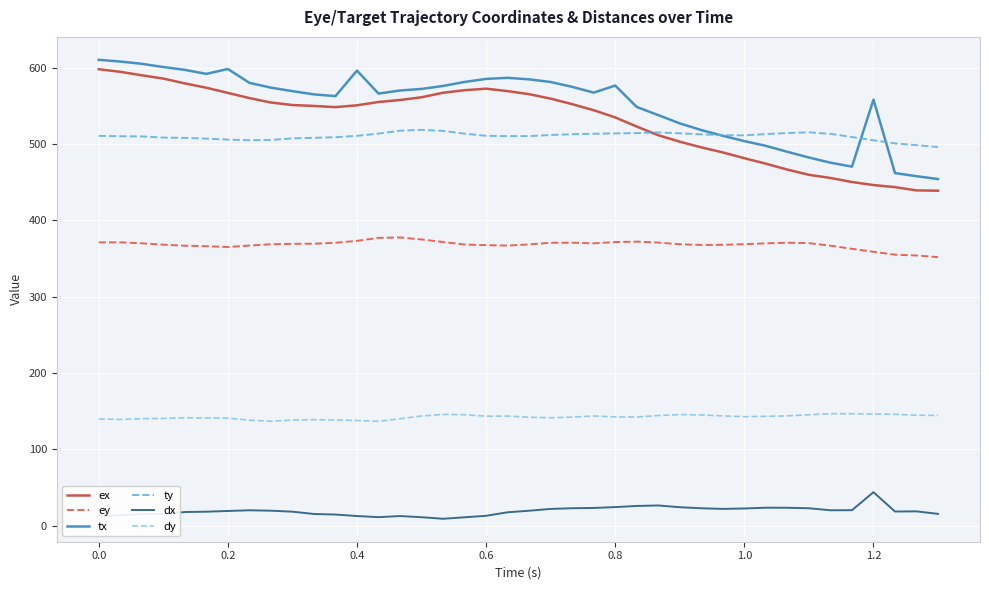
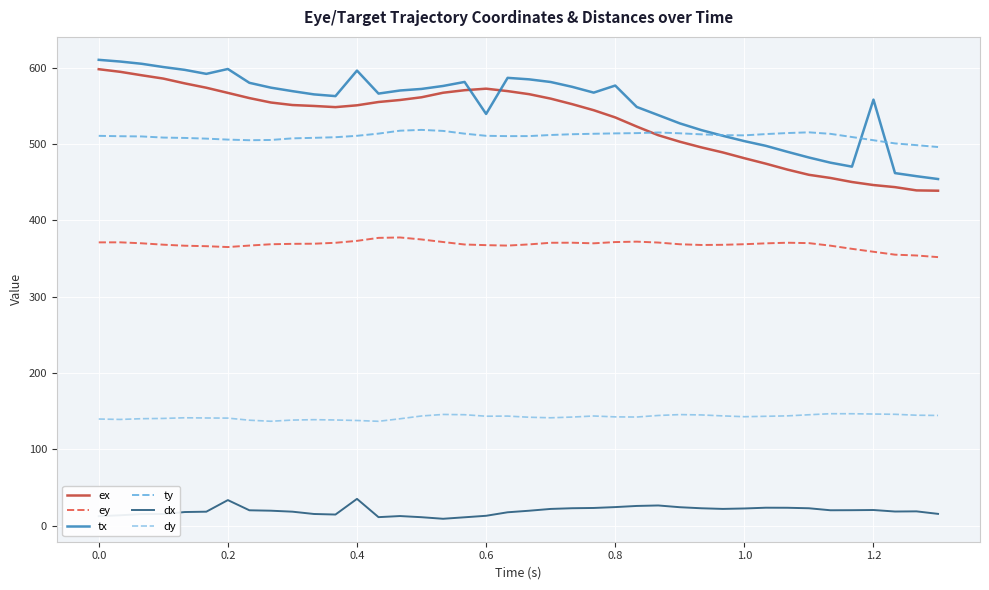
dx, 0.2: 20 -> 30
dx, 0.4: 10 -> 30
tx, 0.6: 590 -> 540
dx, 1.2: 40 -> 20
